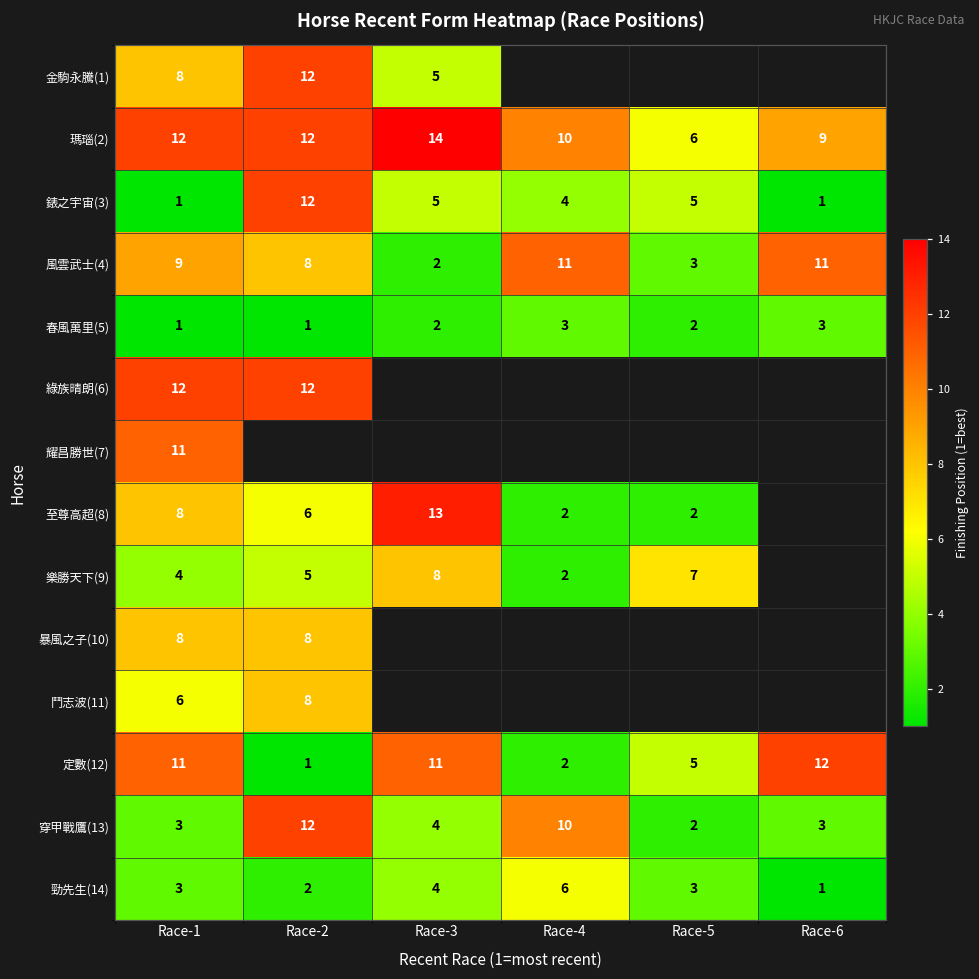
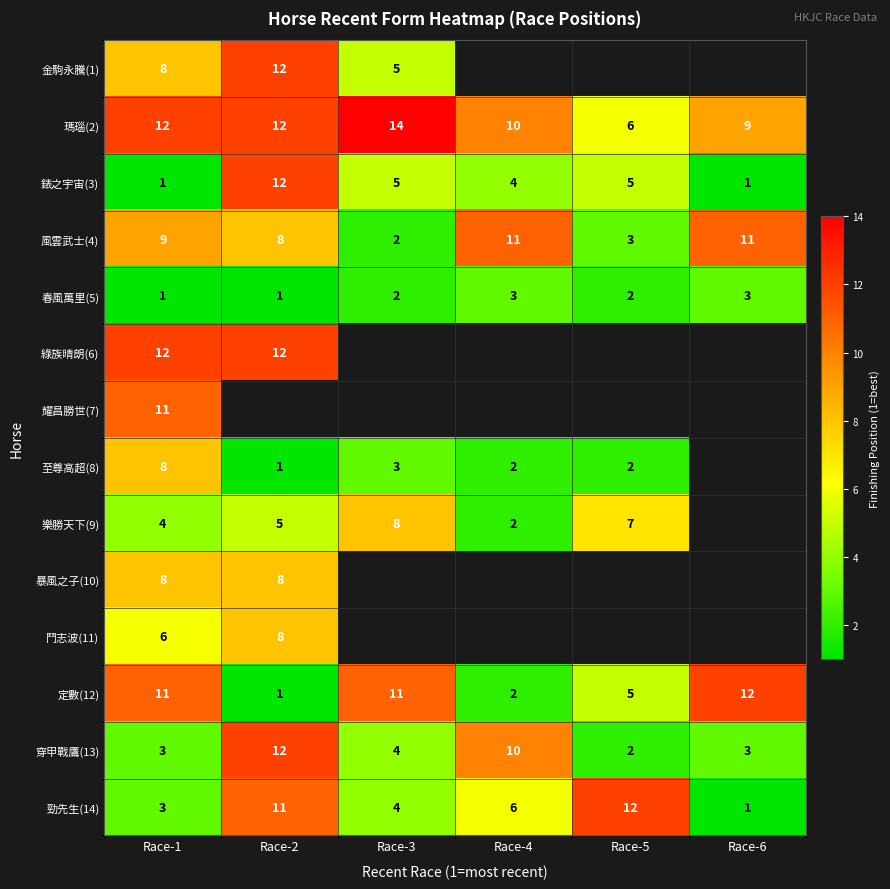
至尊高超(8), Race-2: 6 -> 1
至尊高超(8), Race-3: 13 -> 3
勁先生(14), Race-2: 2 -> 11
勁先生(14), Race-5: 3 -> 12
